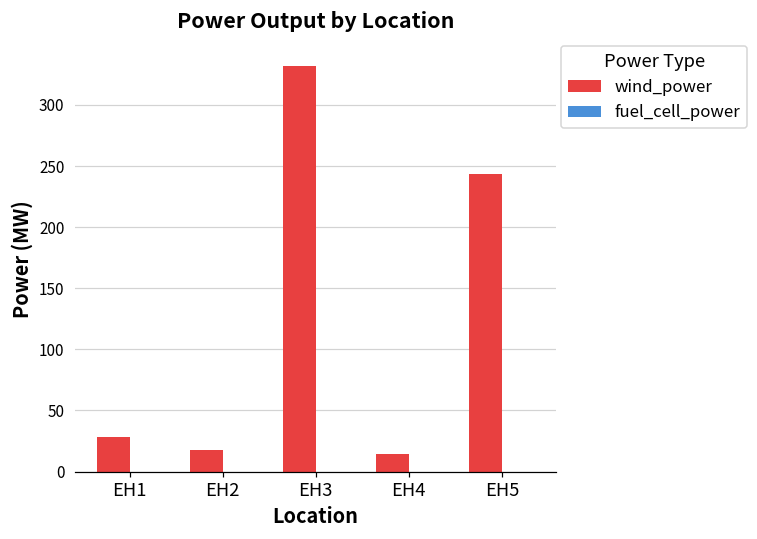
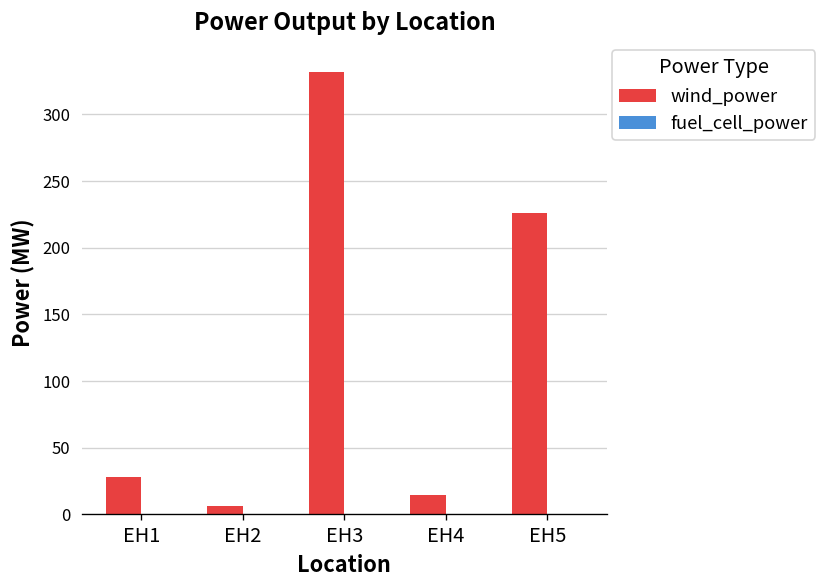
wind_power, EH2: 18 -> 6
wind_power, EH5: 244 -> 226
